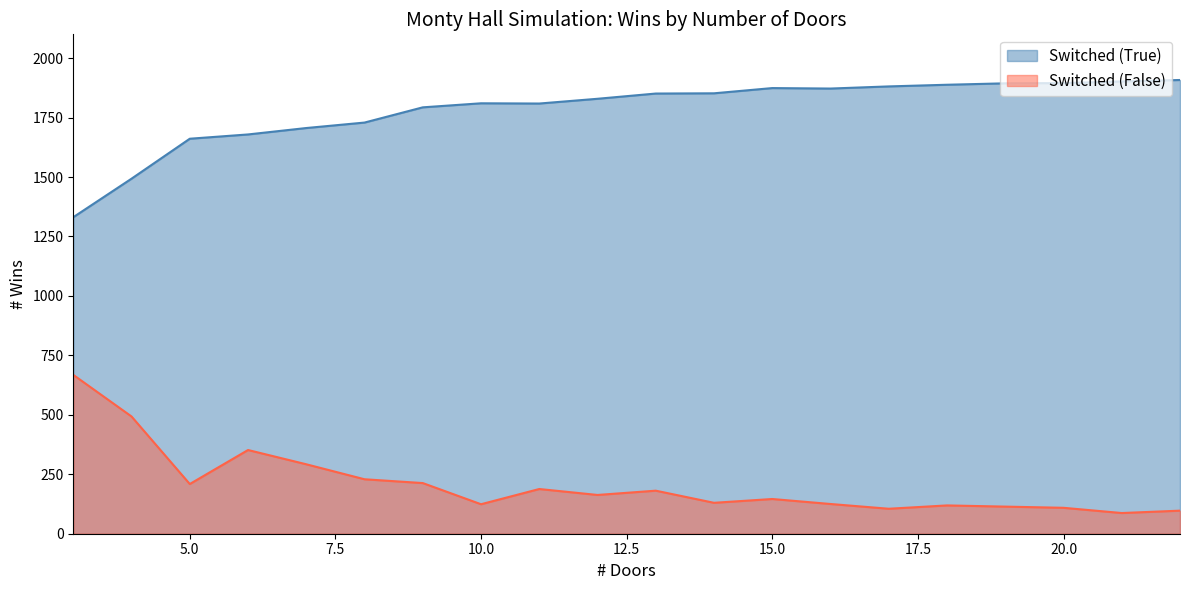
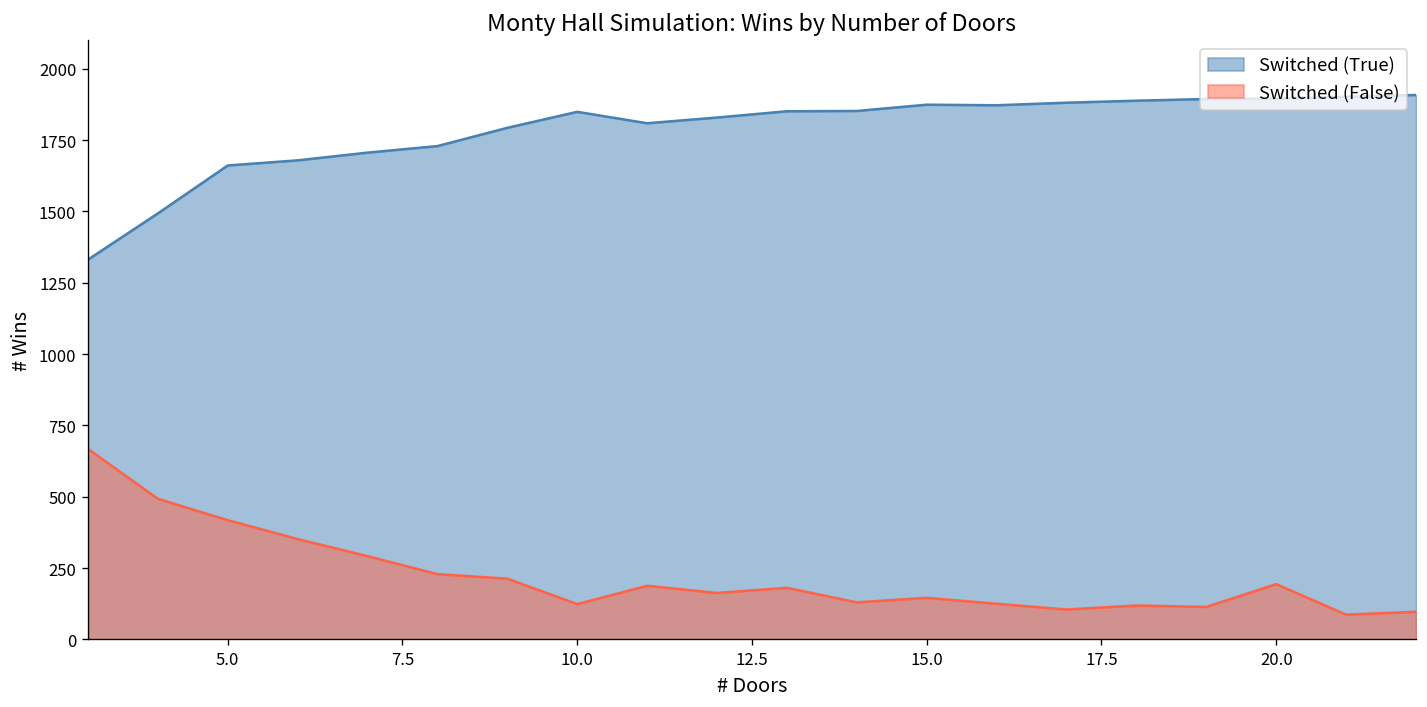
Switched (False), 5.0: 210 -> 420
Switched (True), 10.0: 1810 -> 1850
Switched (False), 20.0: 110 -> 190
